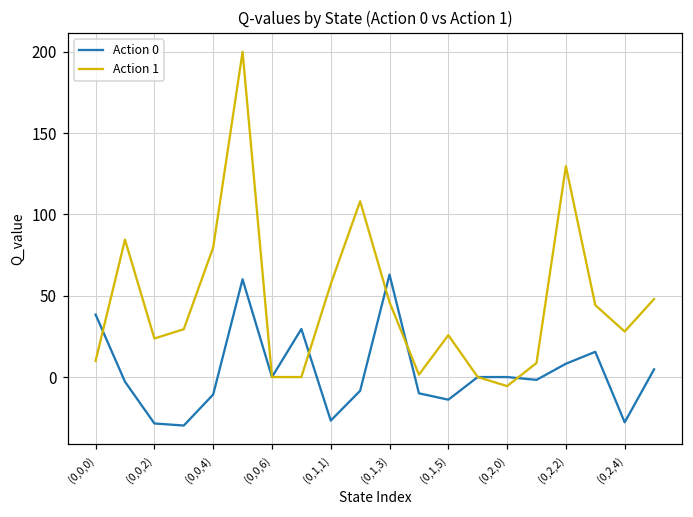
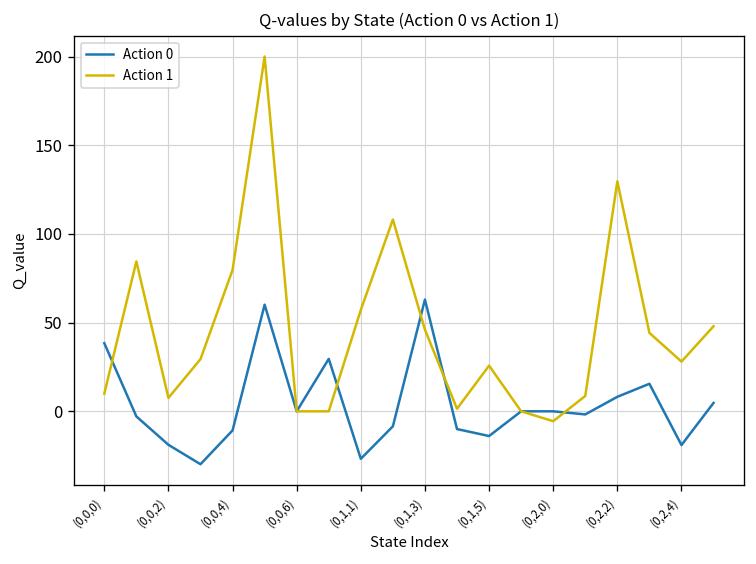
Action 0, (0,0,2): -29 -> -19
Action 1, (0,0,2): 24 -> 8
Action 0, (0,2,4): -28 -> -19
